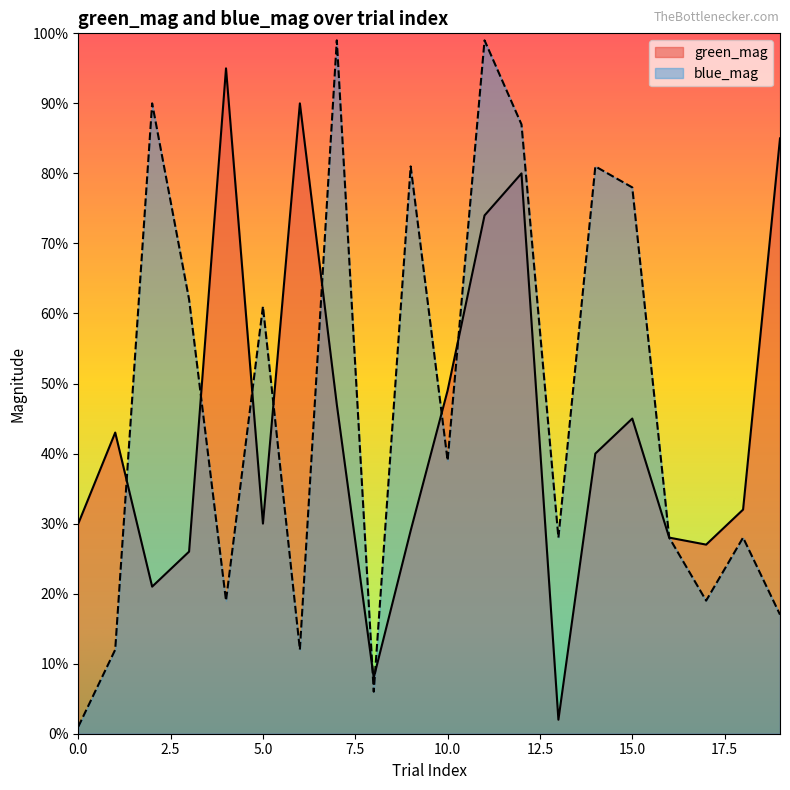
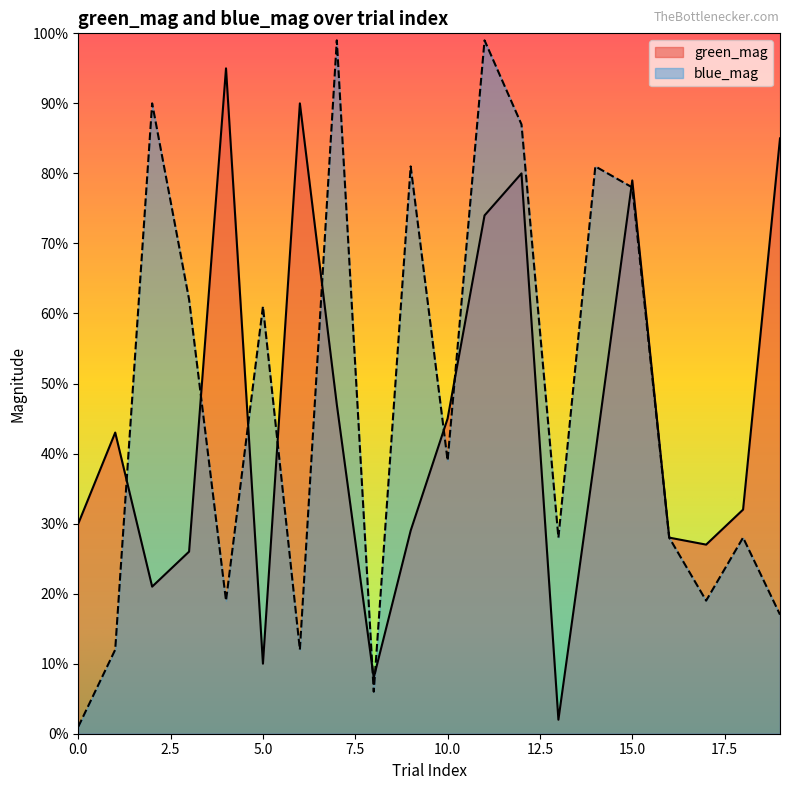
green_mag, 5.0: 30% -> 10%
green_mag, 10.0: 49% -> 45%
green_mag, 15.0: 45% -> 79%
